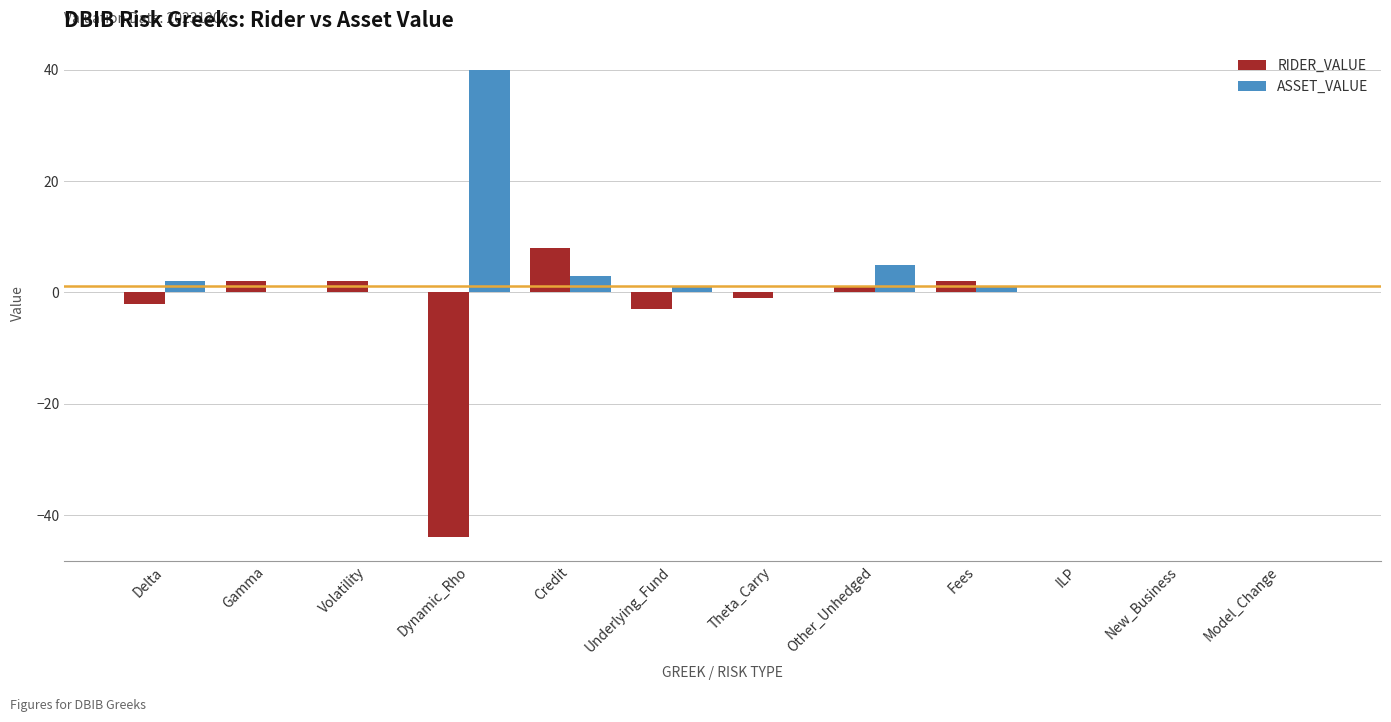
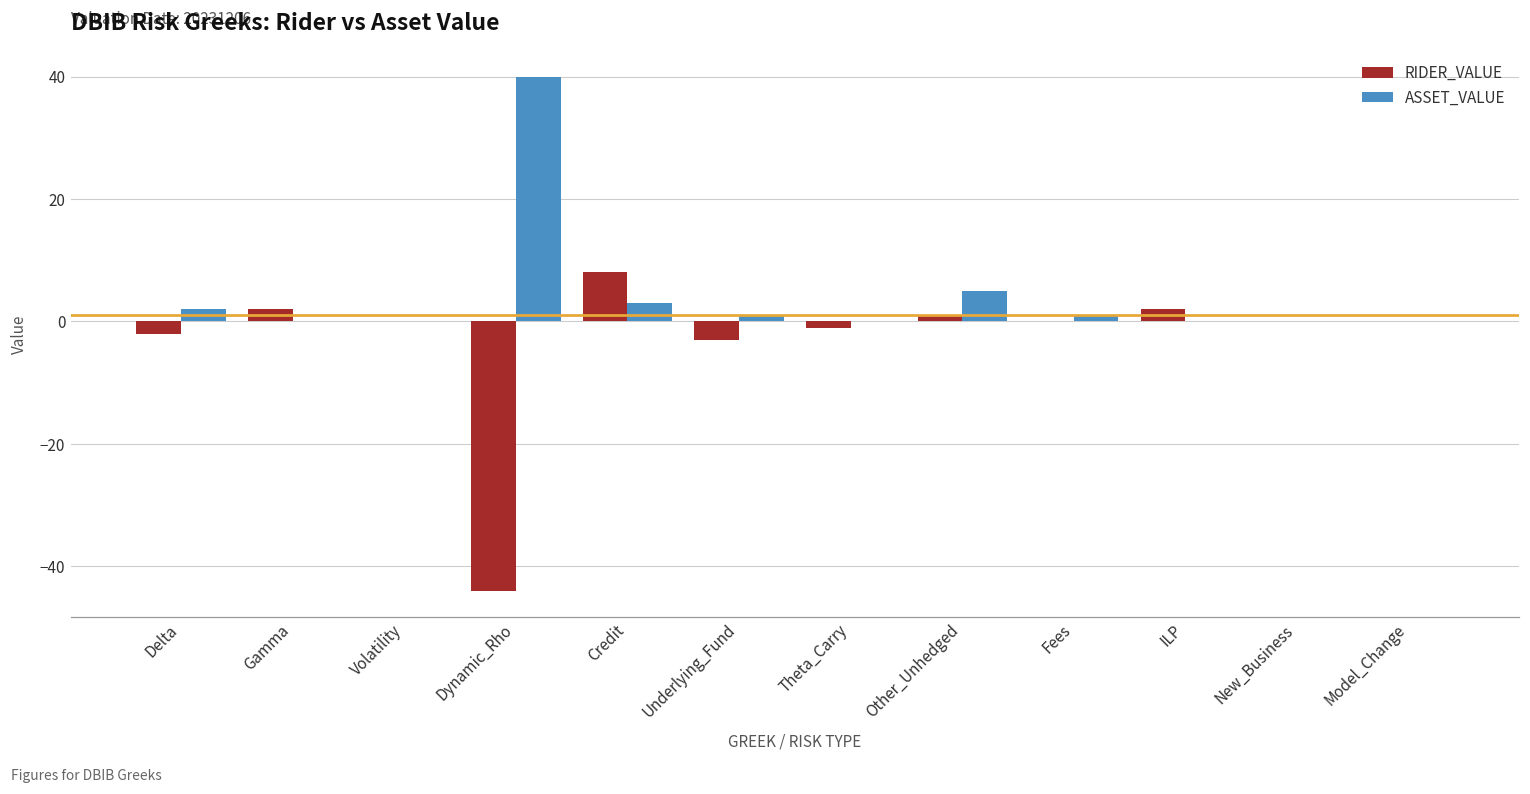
RIDER_VALUE, Volatility: 2 -> 0
RIDER_VALUE, Fees: 2 -> 0
RIDER_VALUE, ILP: 0 -> 2
